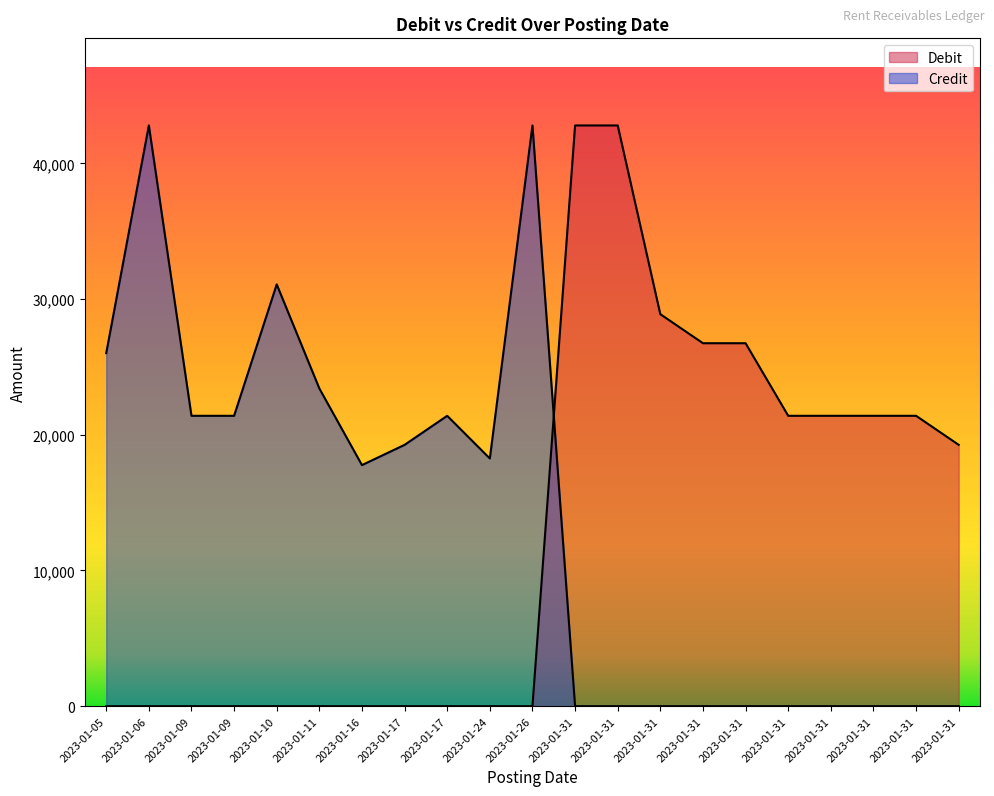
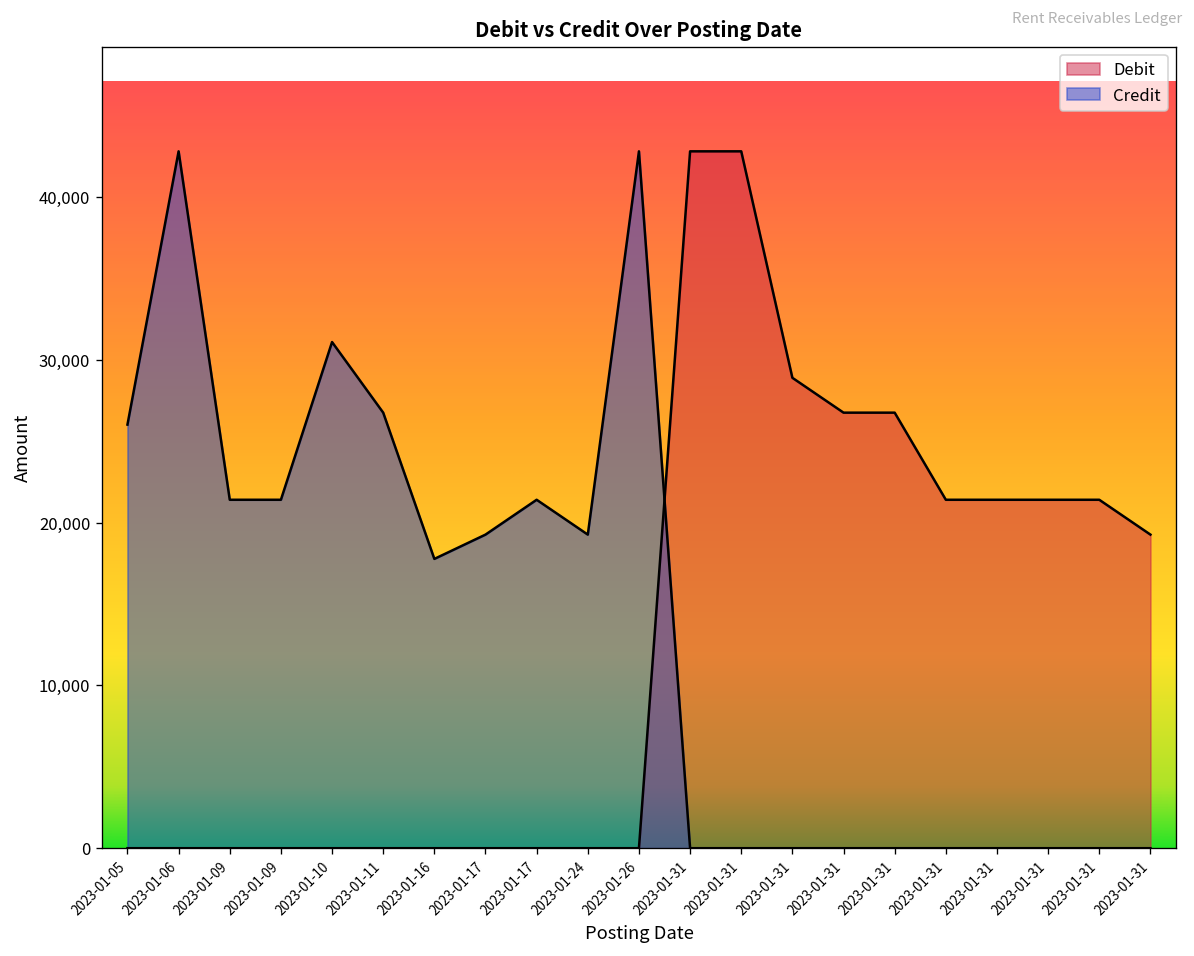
Credit, 2023-01-11: 23,400 -> 26,800
Credit, 2023-01-24: 18,300 -> 19,300
